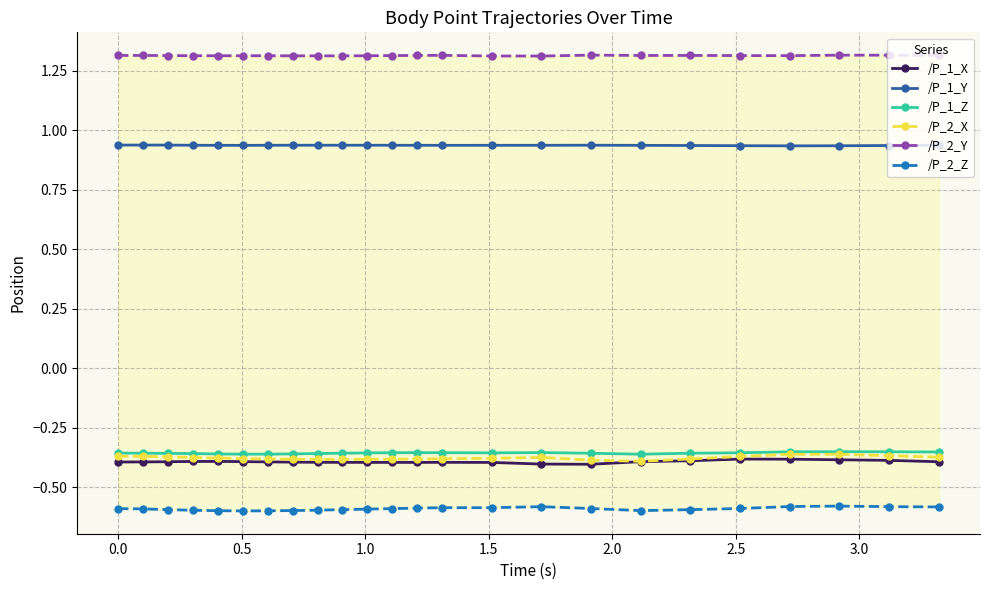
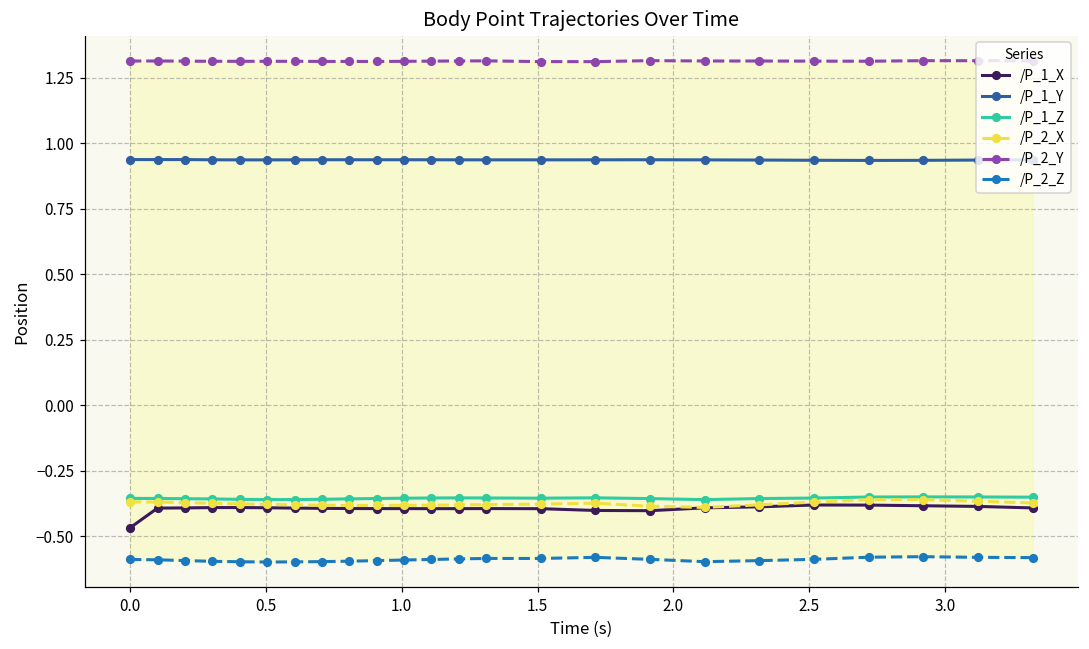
/P_1_X, 0.0: -0.39 -> -0.47
